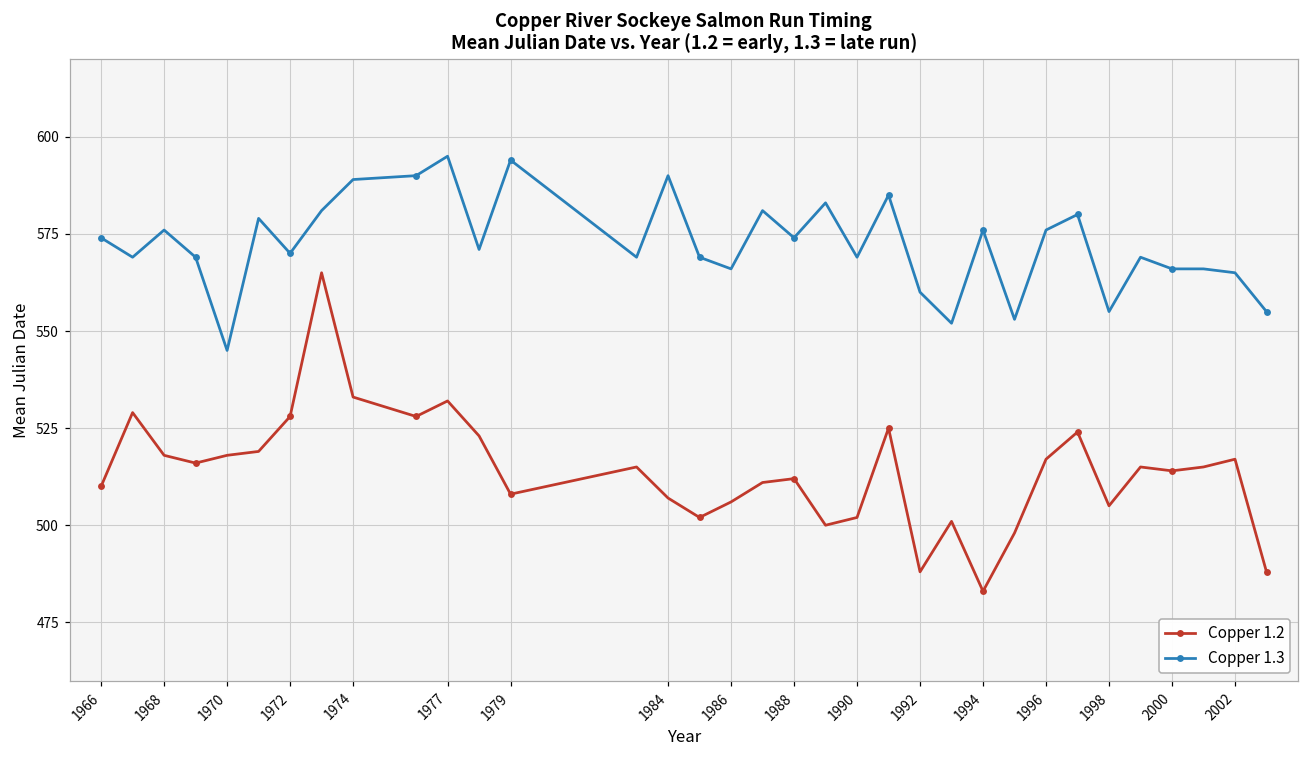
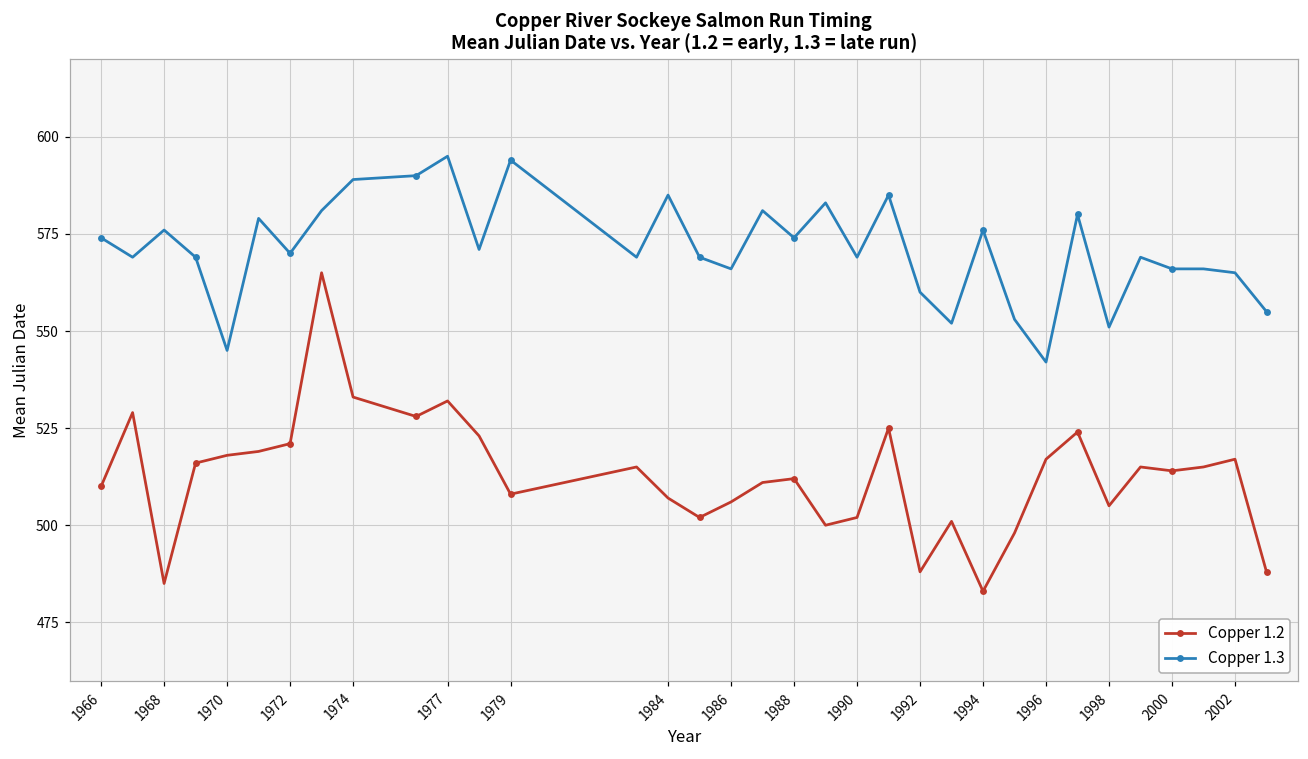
Copper 1.2, 1968: 518 -> 485
Copper 1.2, 1972: 528 -> 521
Copper 1.3, 1984: 590 -> 585
Copper 1.3, 1996: 576 -> 542
Copper 1.3, 1998: 555 -> 551
